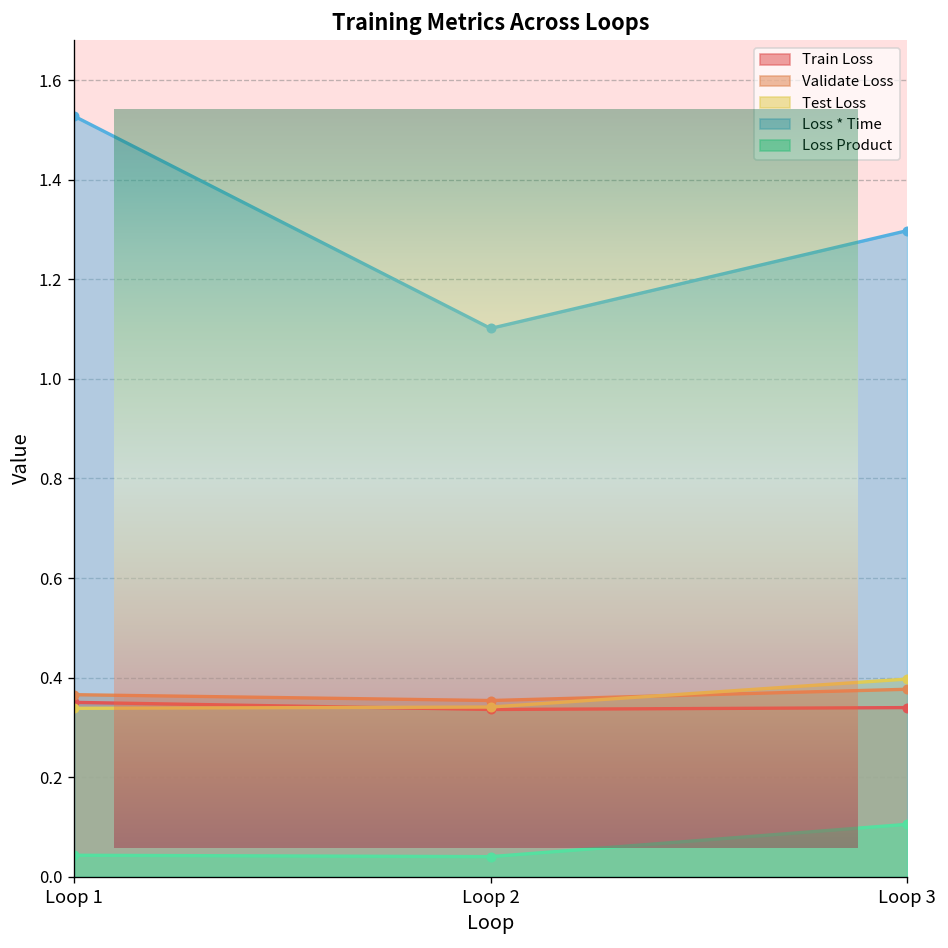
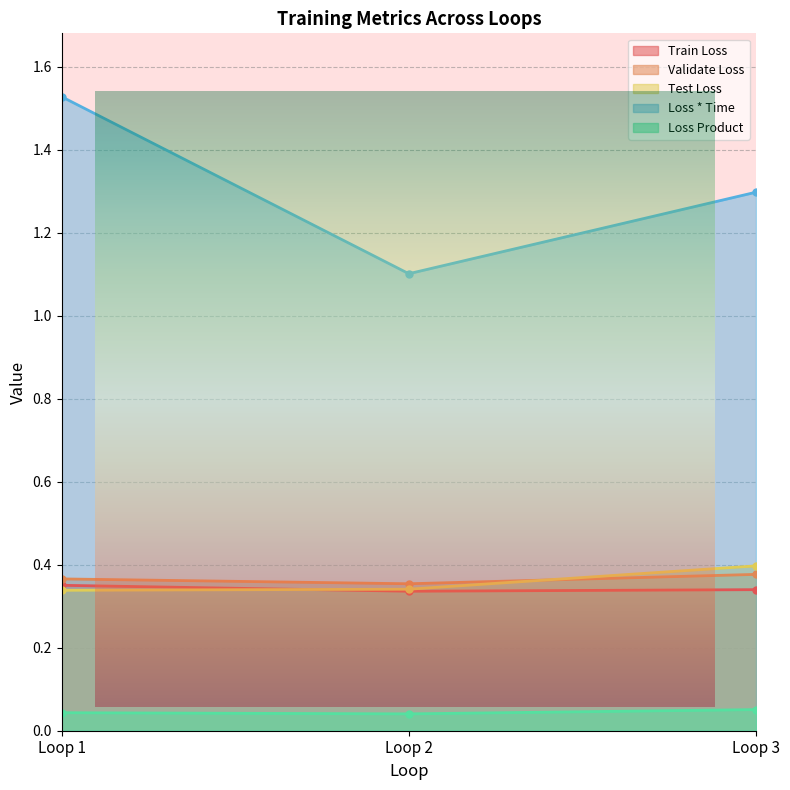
Loss Product, Loop 3: 0.11 -> 0.05
